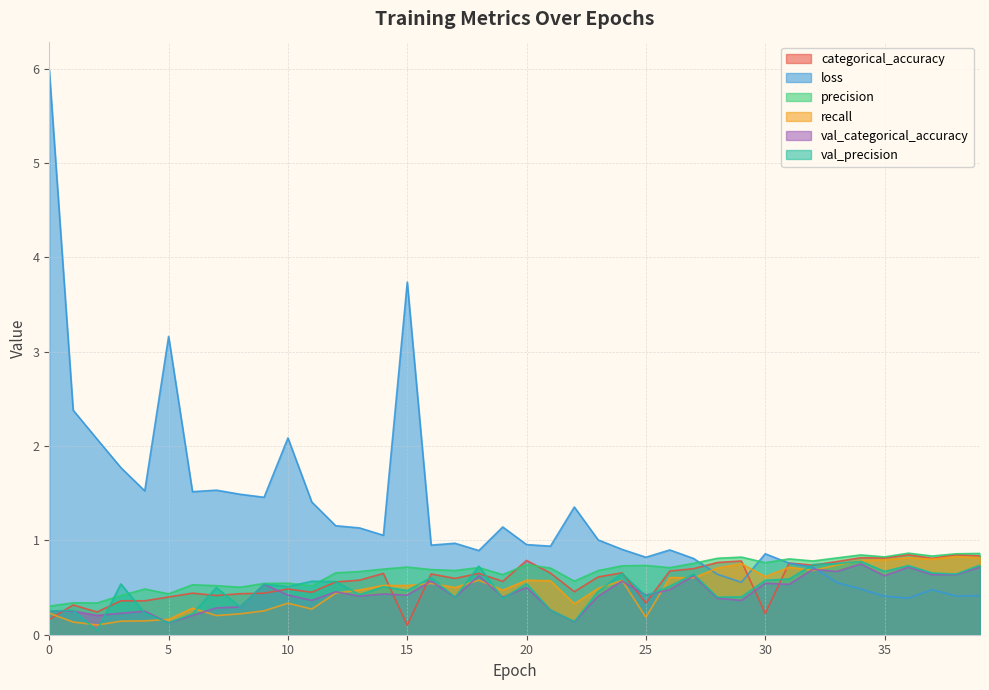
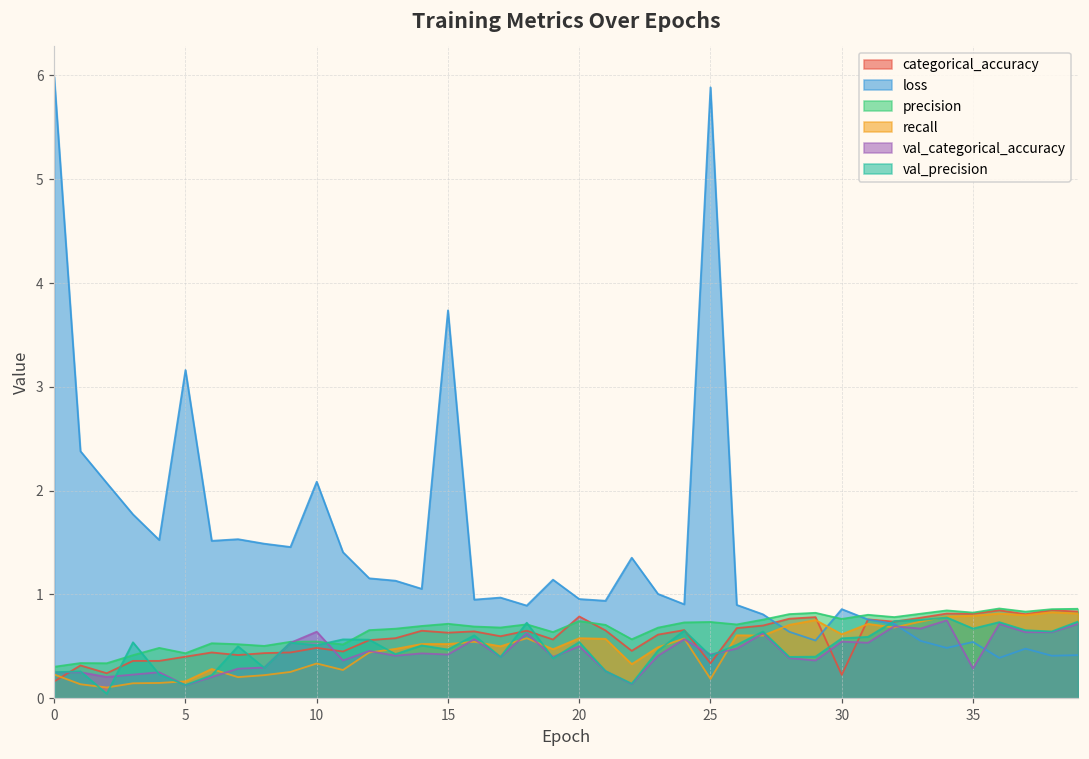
val_categorical_accuracy, 10: 0.4 -> 0.6
categorical_accuracy, 15: 0.1 -> 0.6
loss, 25: 0.8 -> 5.9
loss, 35: 0.4 -> 0.5
val_categorical_accuracy, 35: 0.6 -> 0.3
